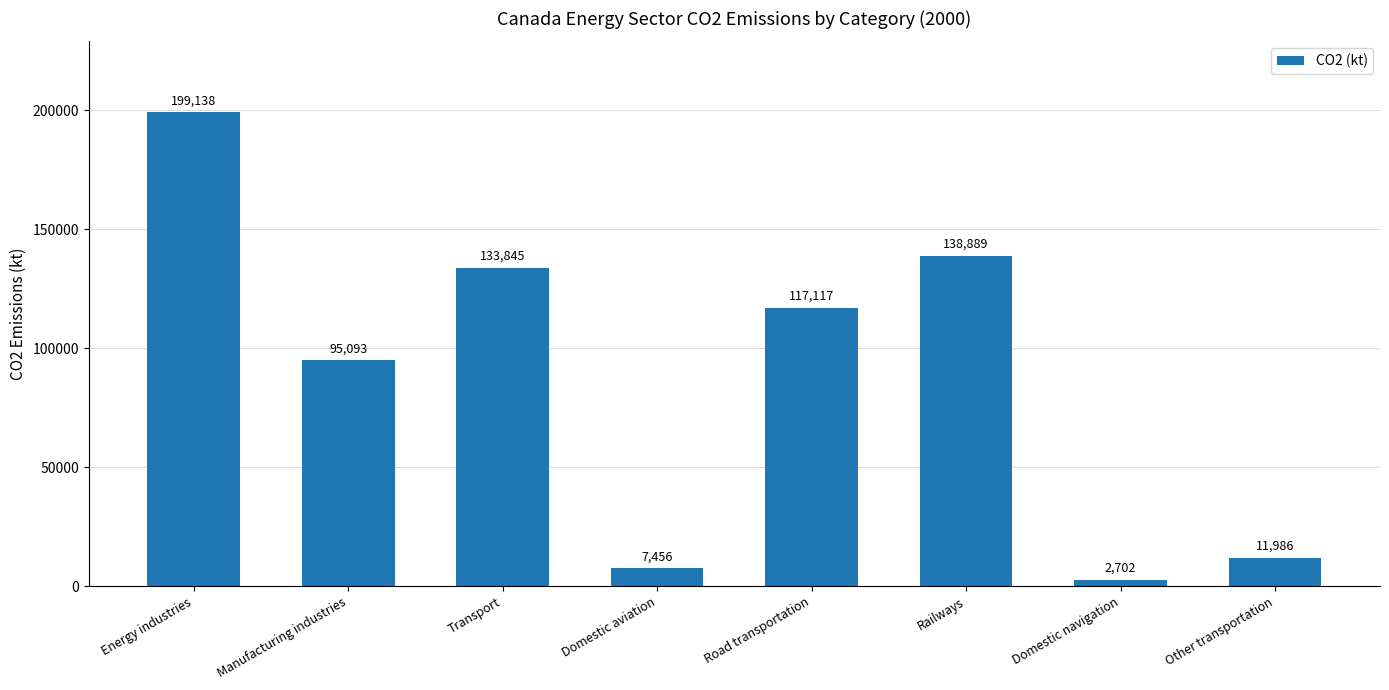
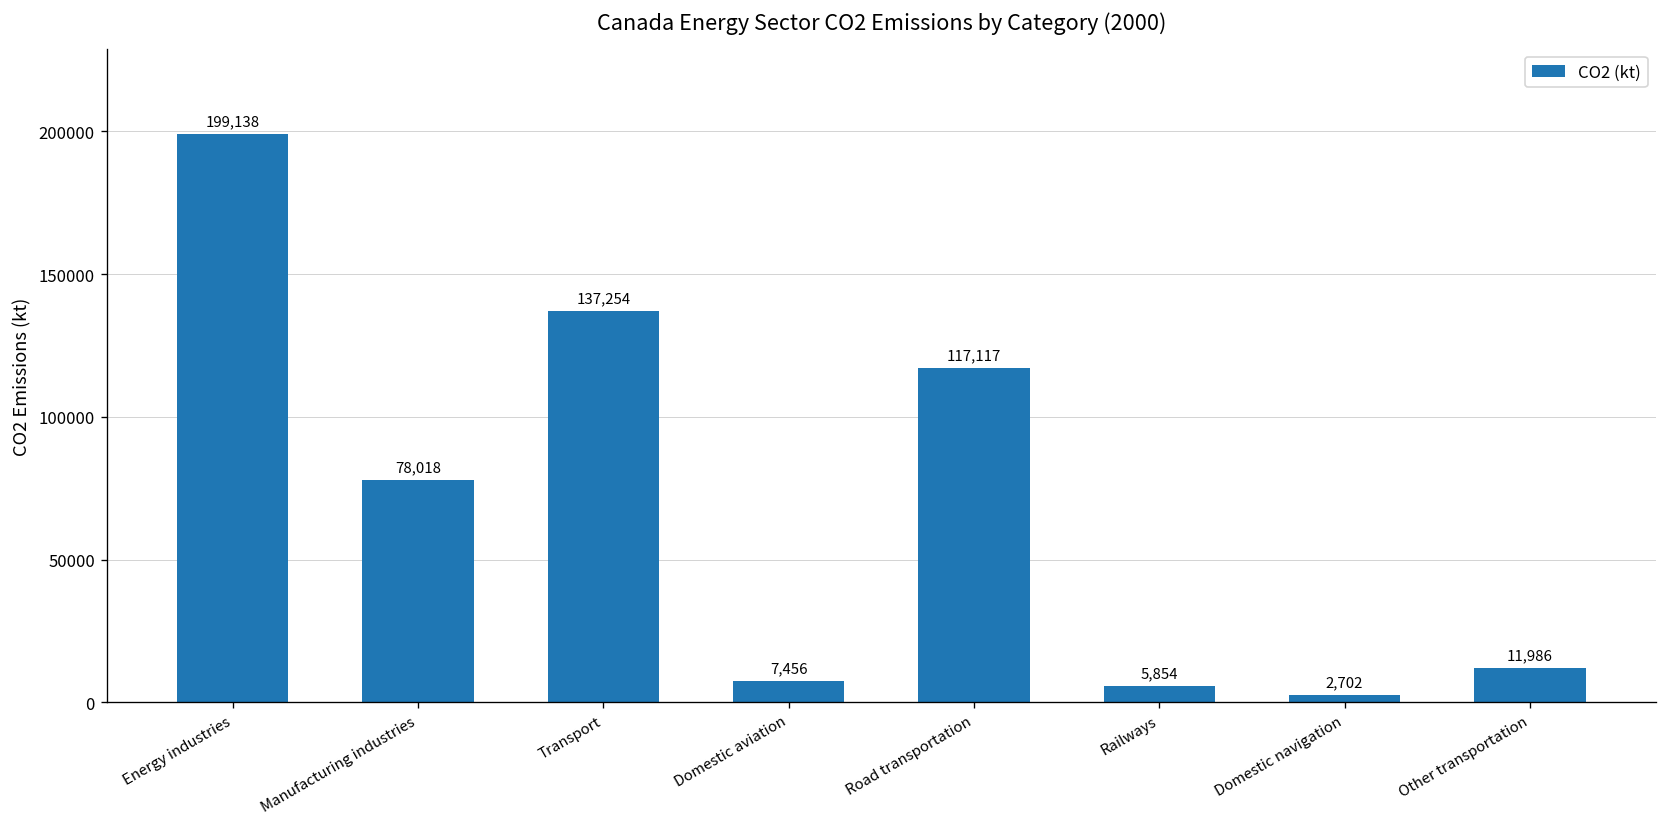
Manufacturing industries: 95,093 -> 78,018
Transport: 133,845 -> 137,254
Railways: 138,889 -> 5,854
